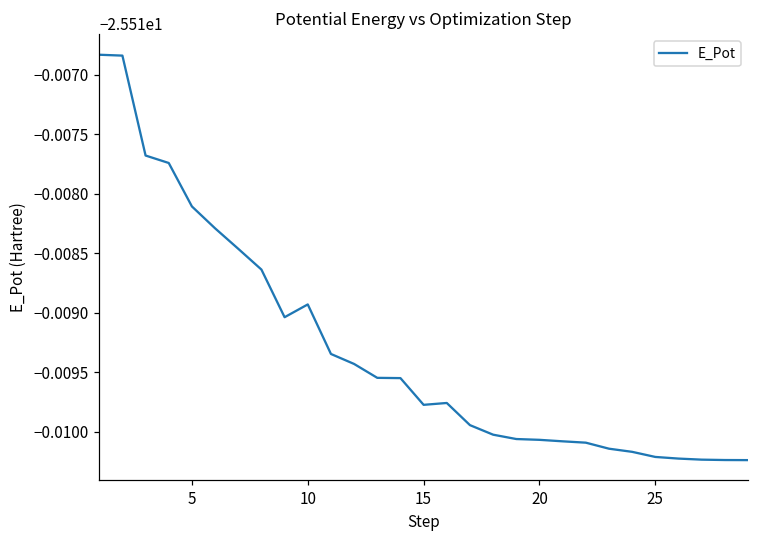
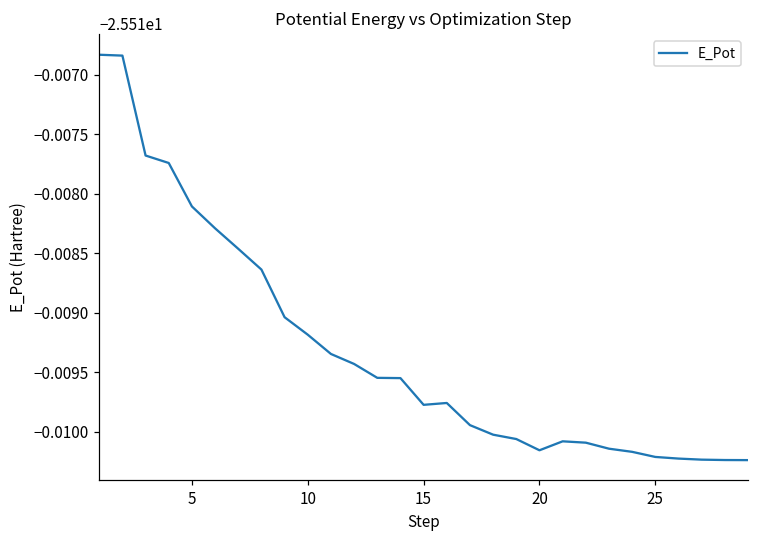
10: -25.51893 -> -25.51918
20: -25.52007 -> -25.52016
